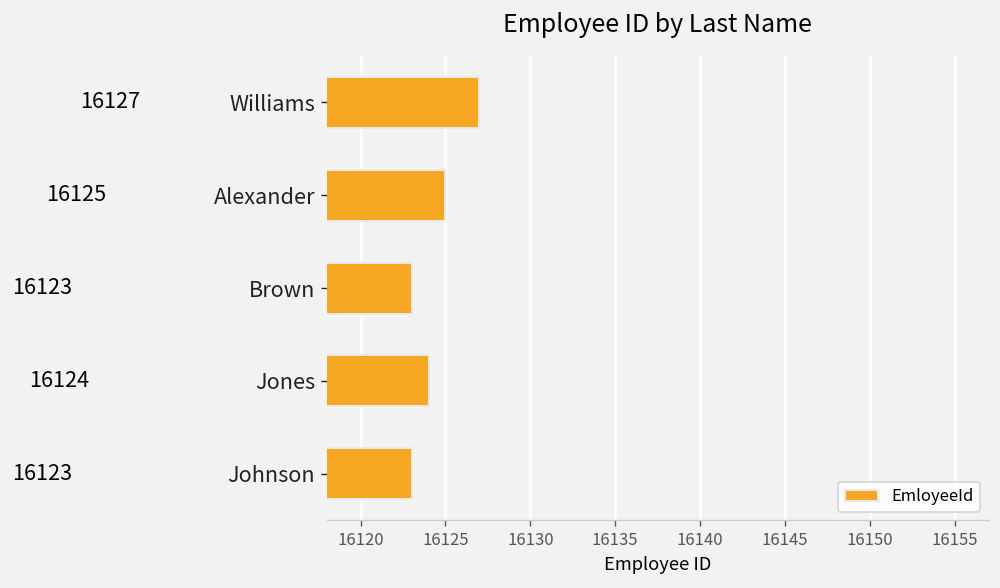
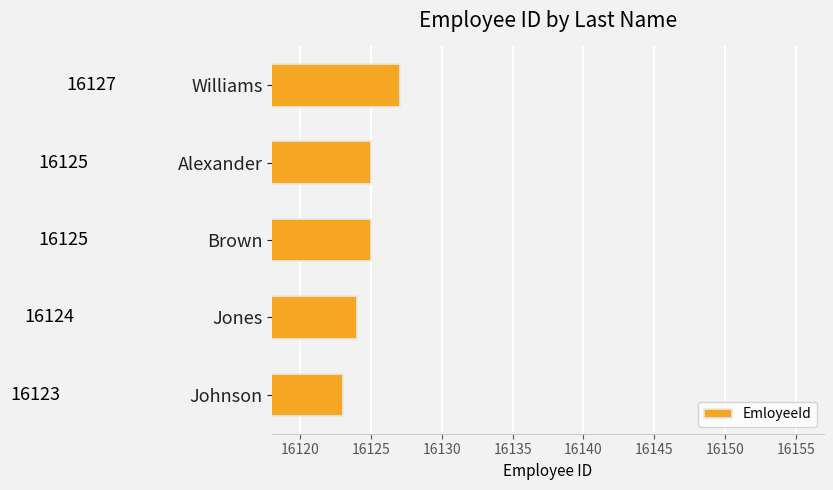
Brown: 16123 -> 16125
